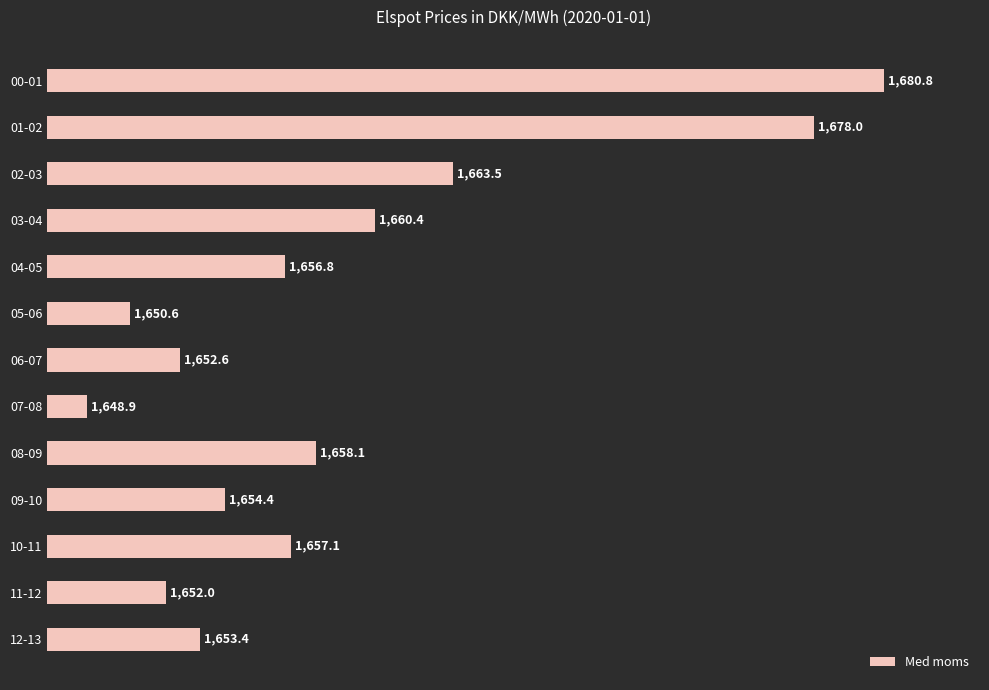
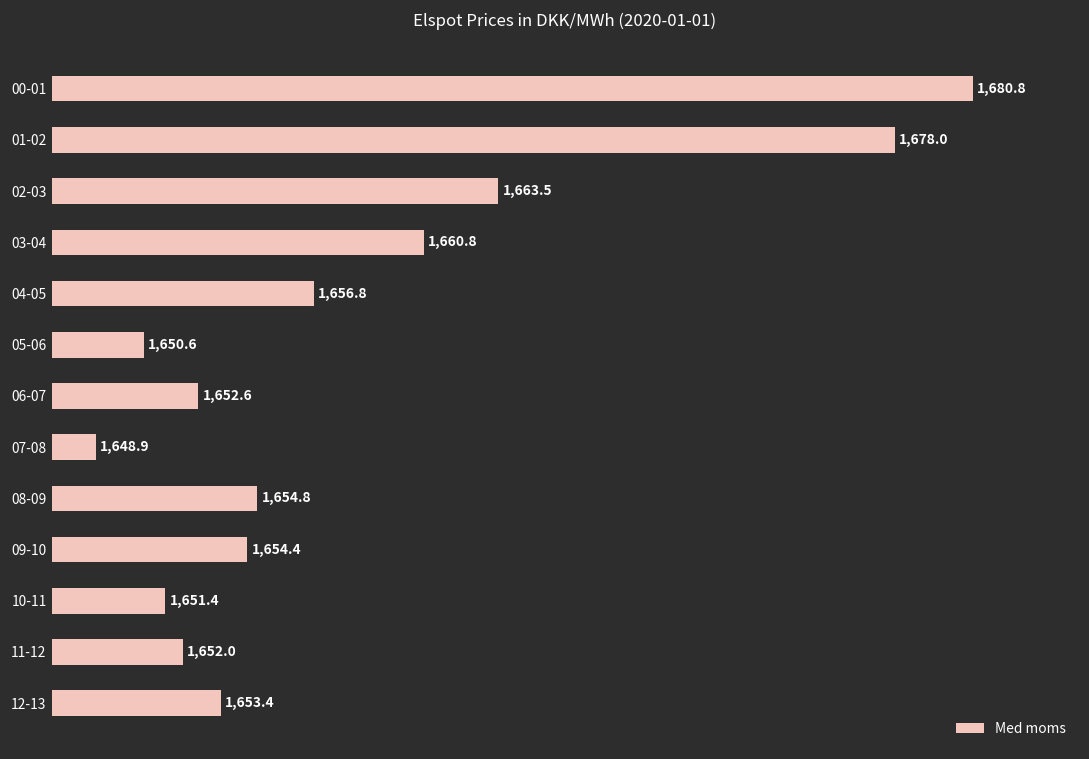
03-04: 1,660.4 -> 1,660.8
08-09: 1,658.1 -> 1,654.8
10-11: 1,657.1 -> 1,651.4
